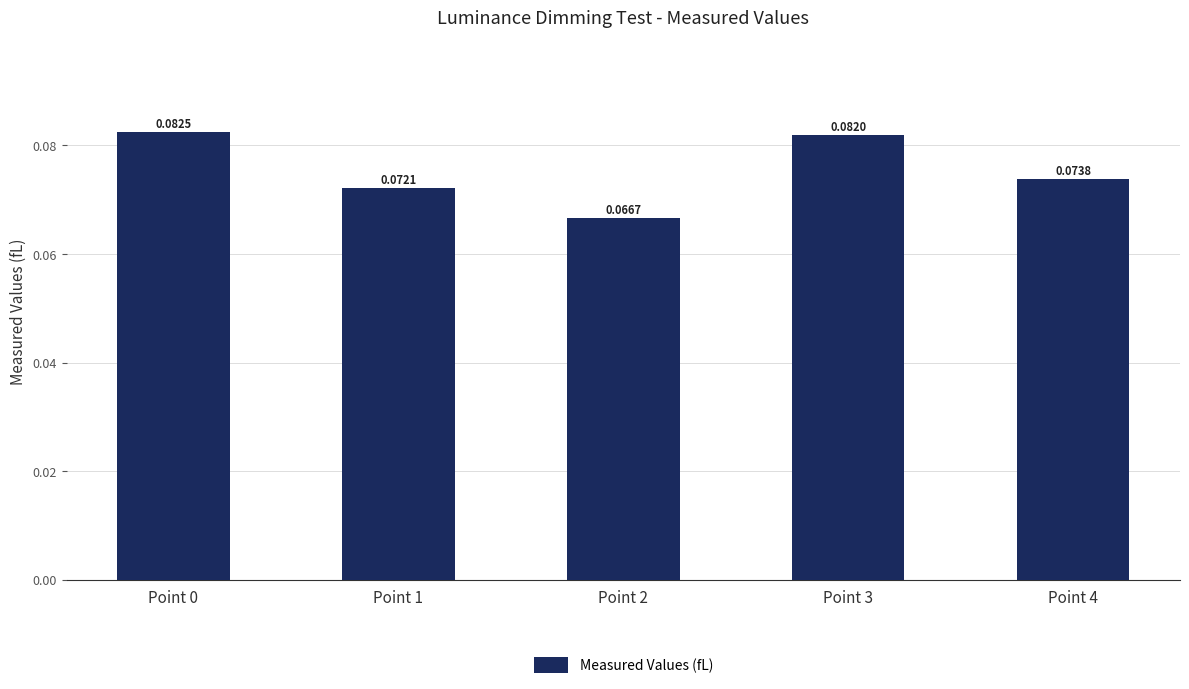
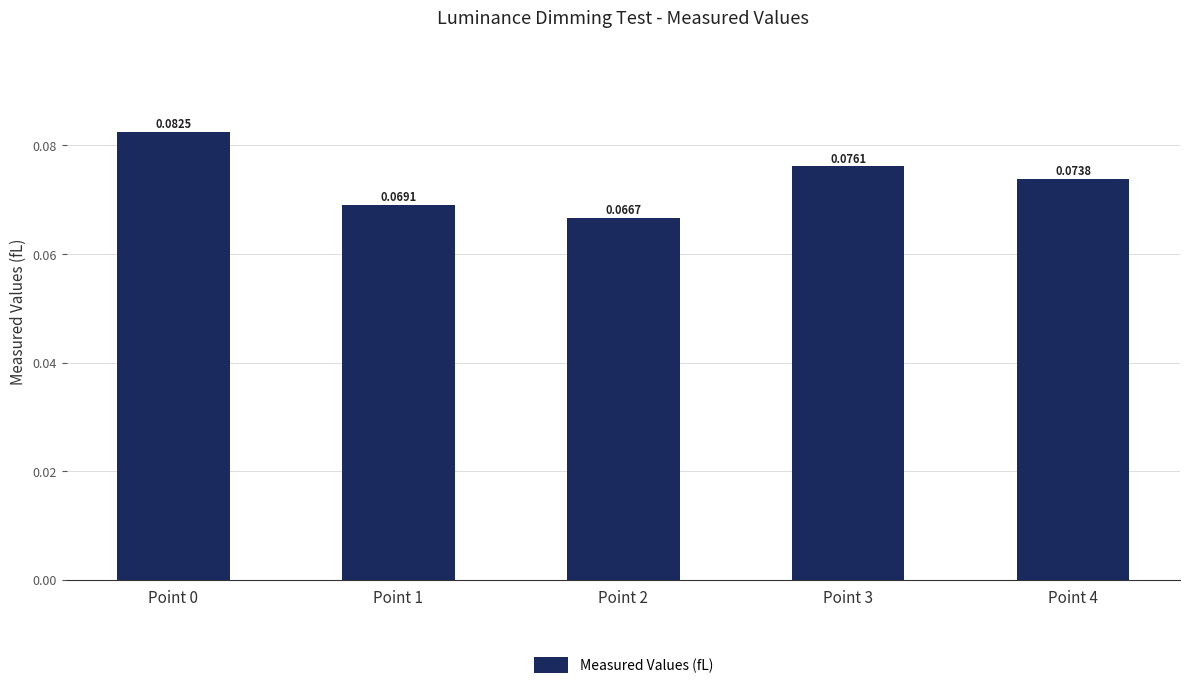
Point 1: 0.0721 -> 0.0691
Point 3: 0.0820 -> 0.0761
